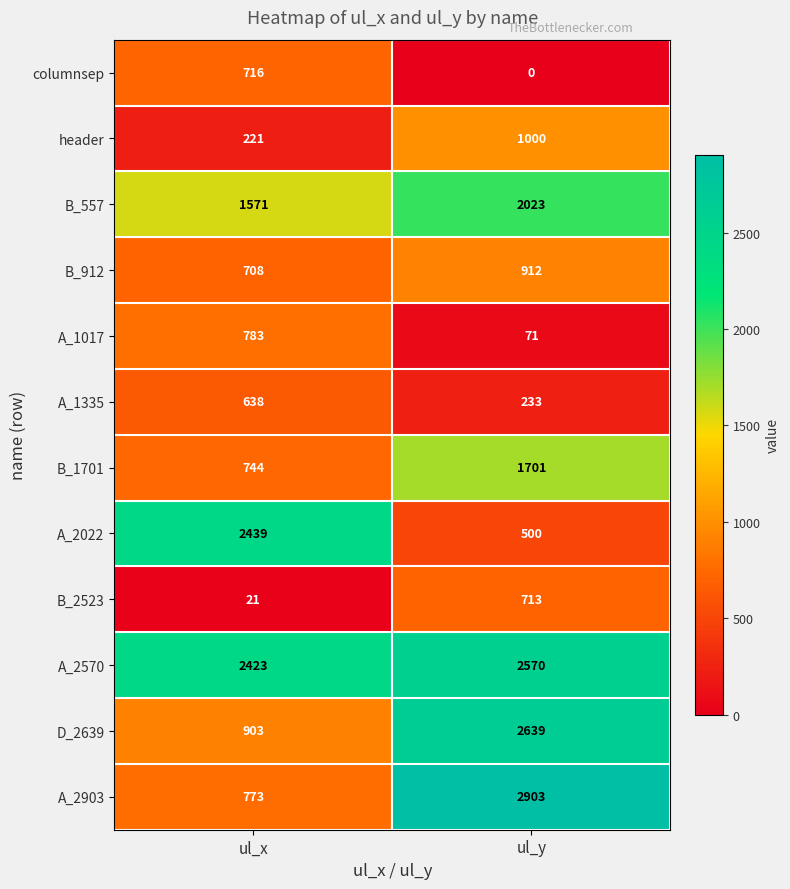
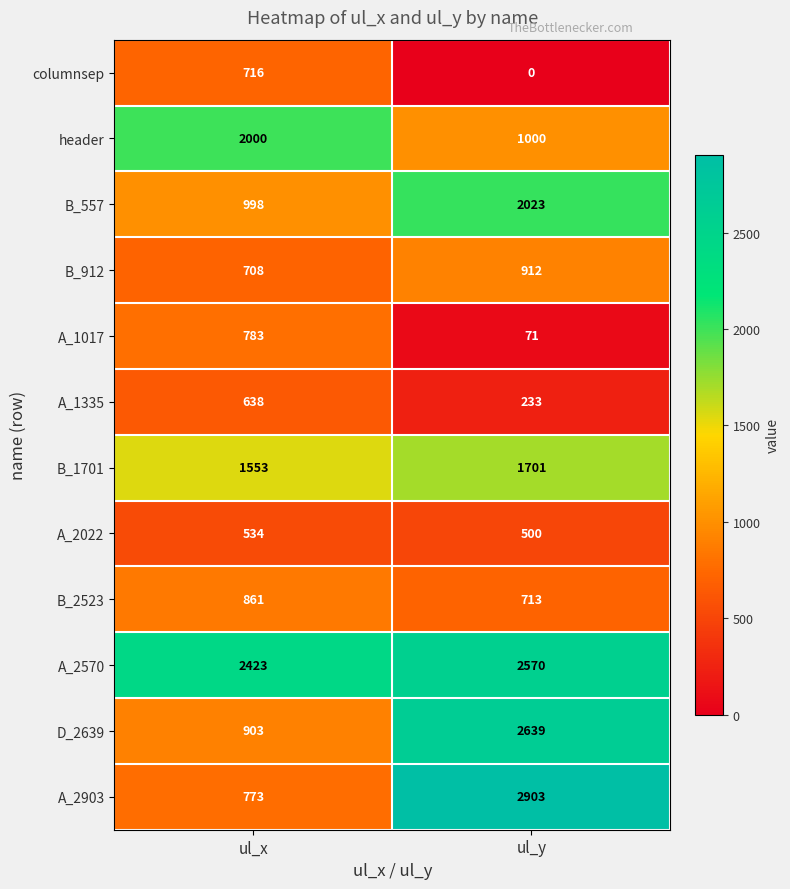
header, ul_x: 221 -> 2000
B_557, ul_x: 1571 -> 998
B_1701, ul_x: 744 -> 1553
A_2022, ul_x: 2439 -> 534
B_2523, ul_x: 21 -> 861
